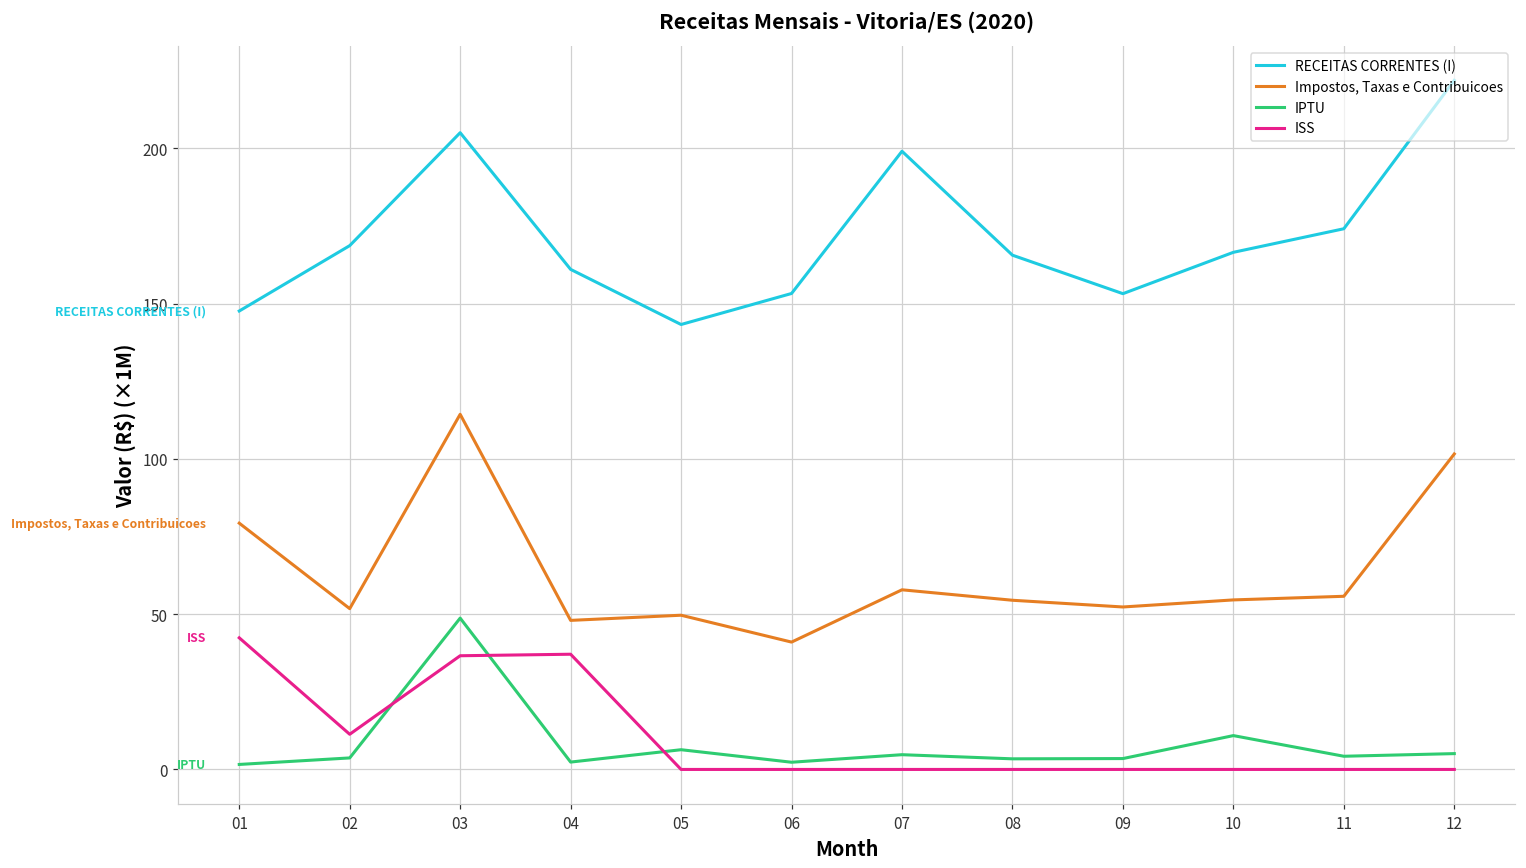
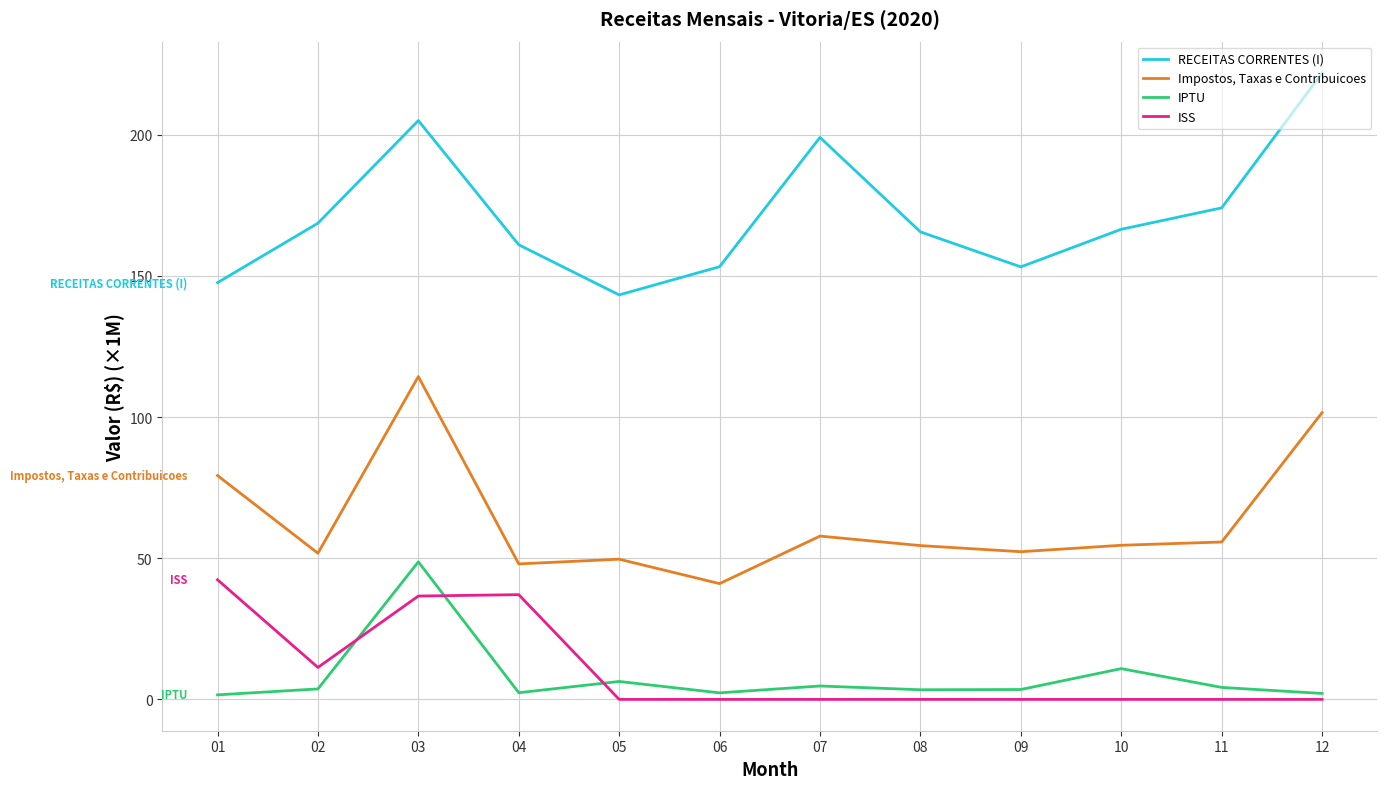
IPTU, 12: 5 -> 2
